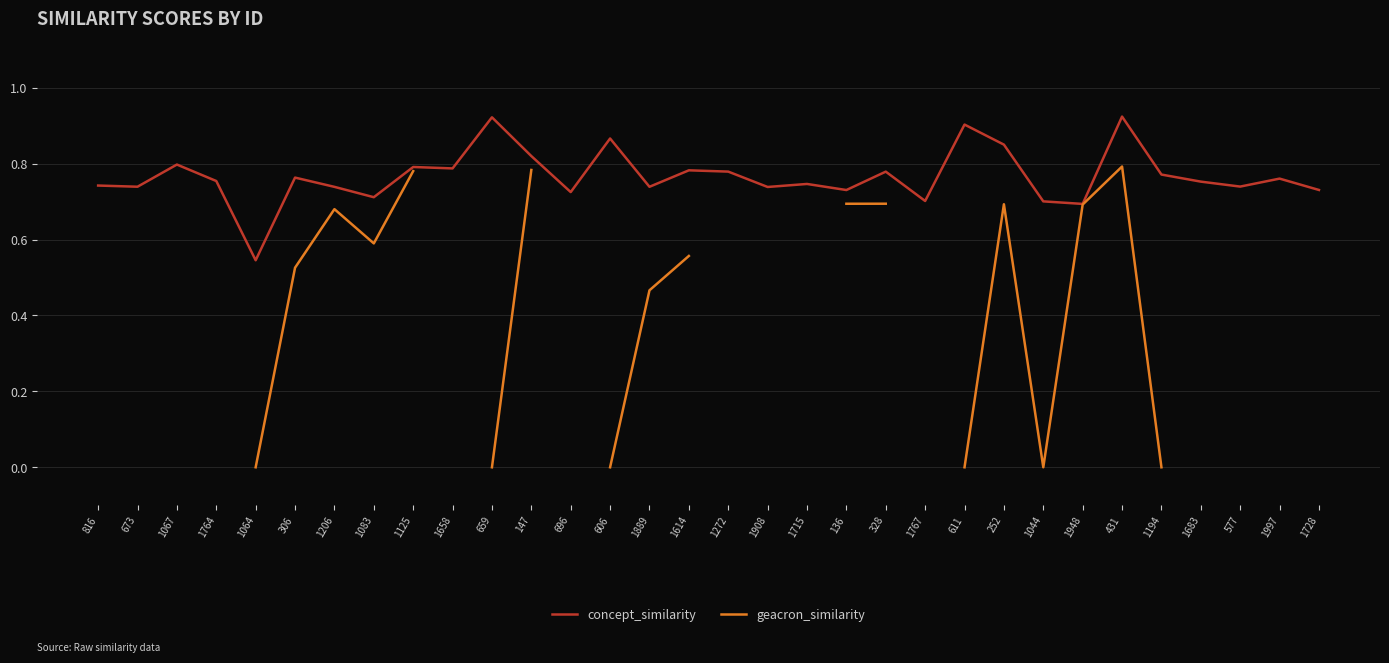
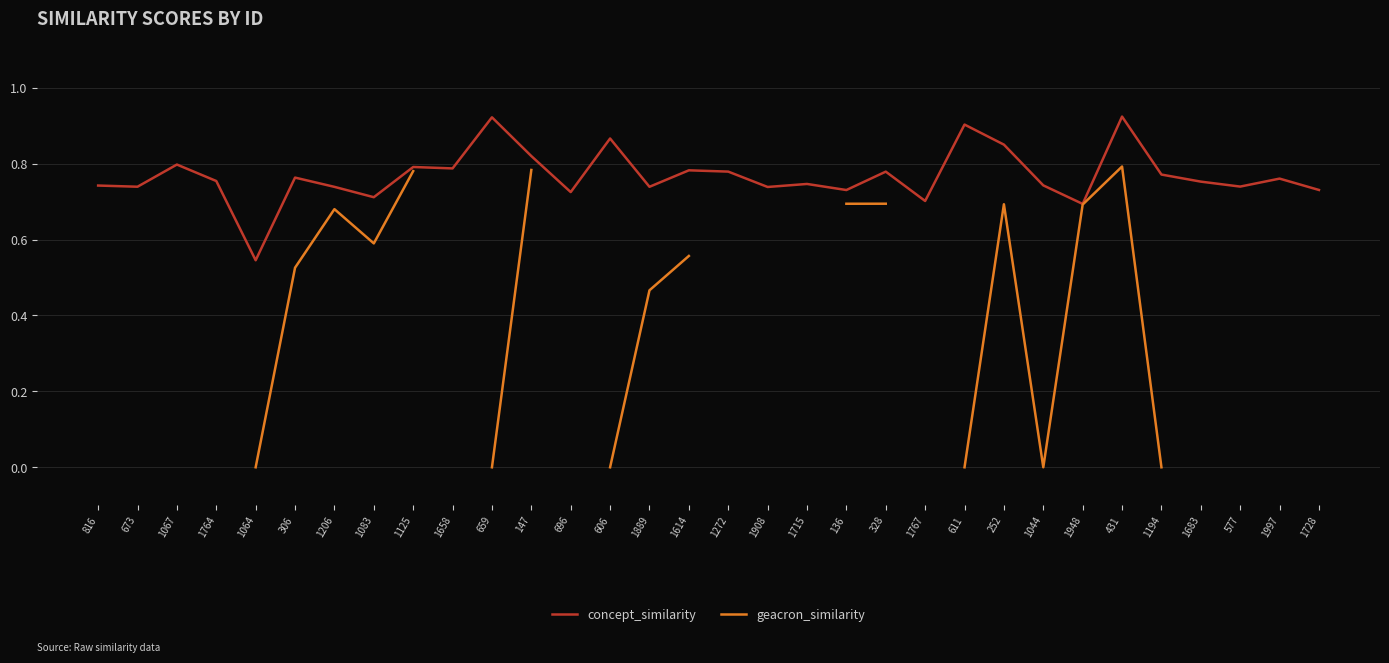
concept_similarity, 1044: 0.70 -> 0.74
